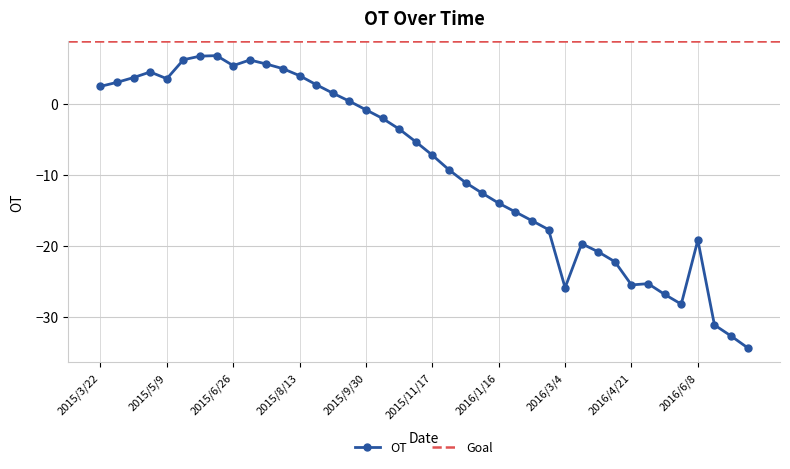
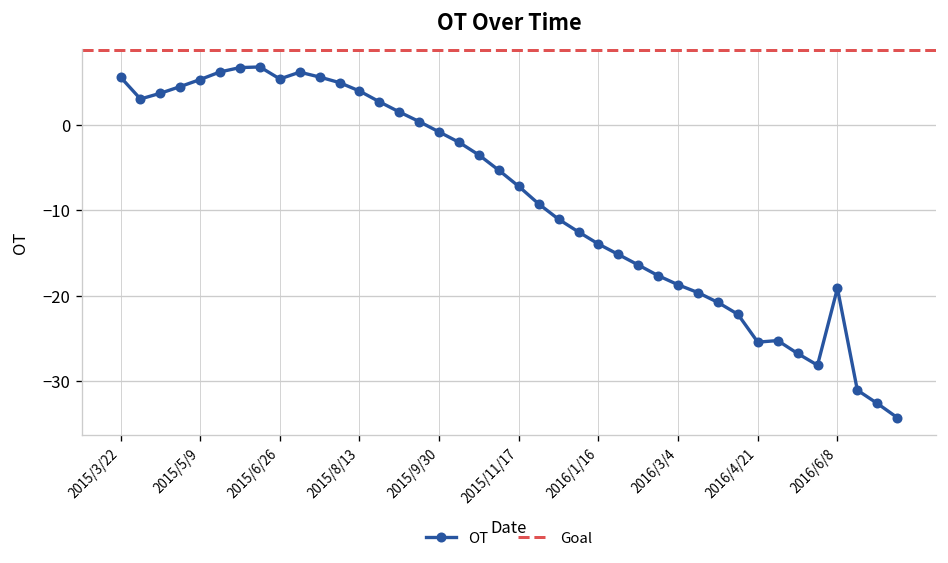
2015/3/22: 2 -> 6
2015/5/9: 4 -> 5
2016/3/4: -26 -> -19
